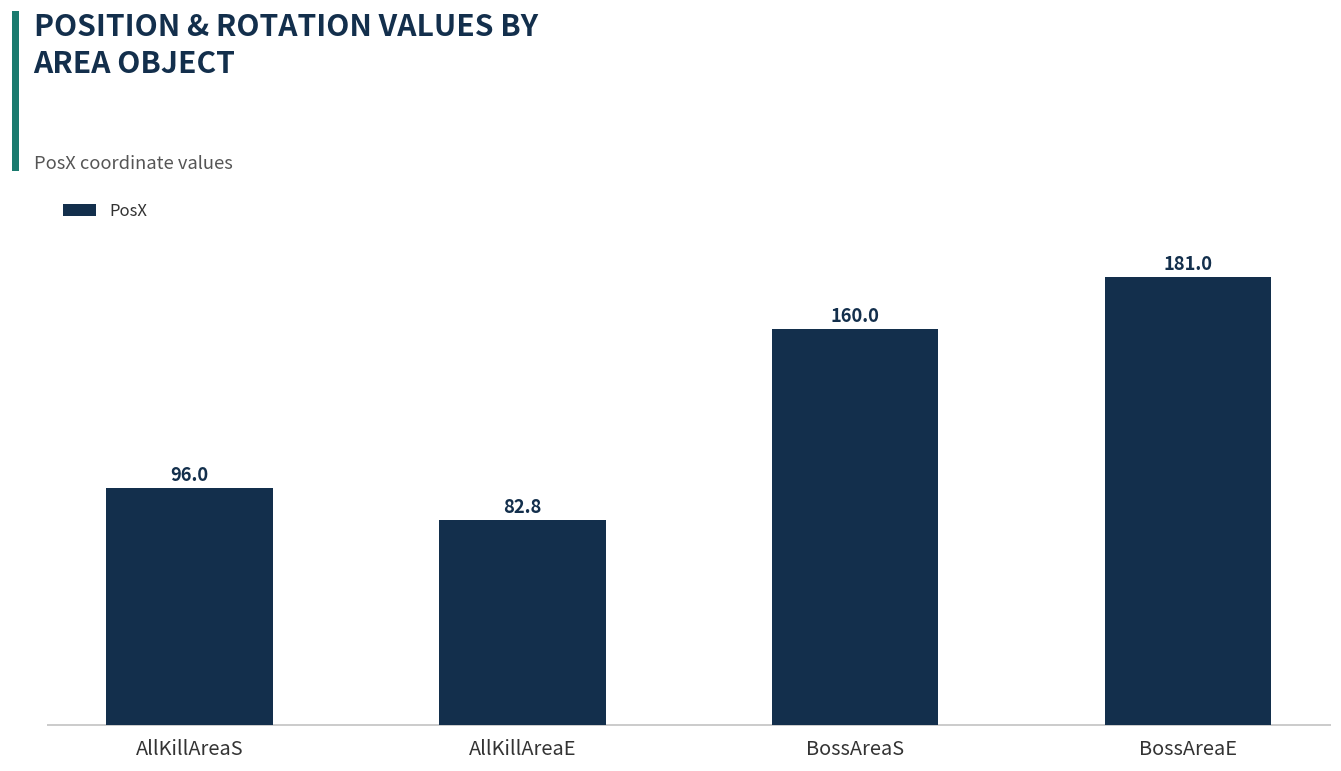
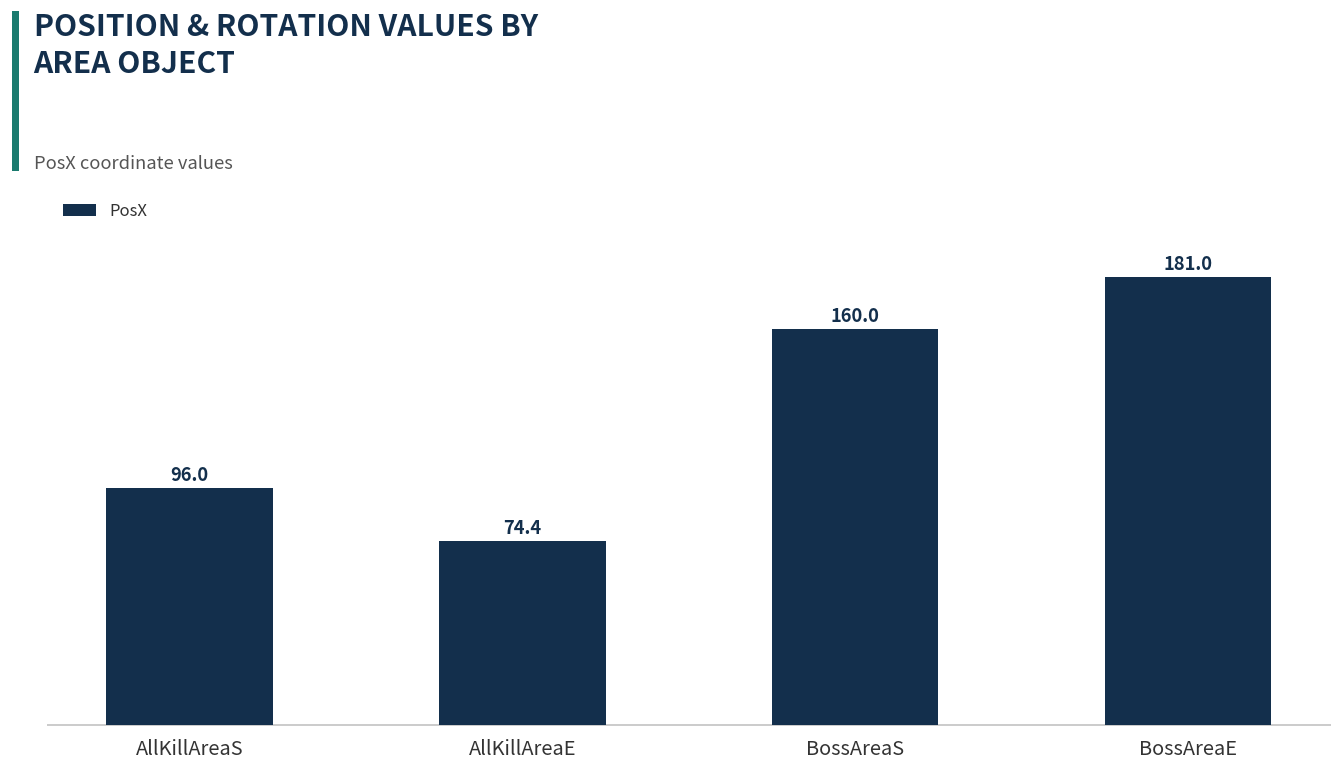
AllKillAreaE: 82.8 -> 74.4
